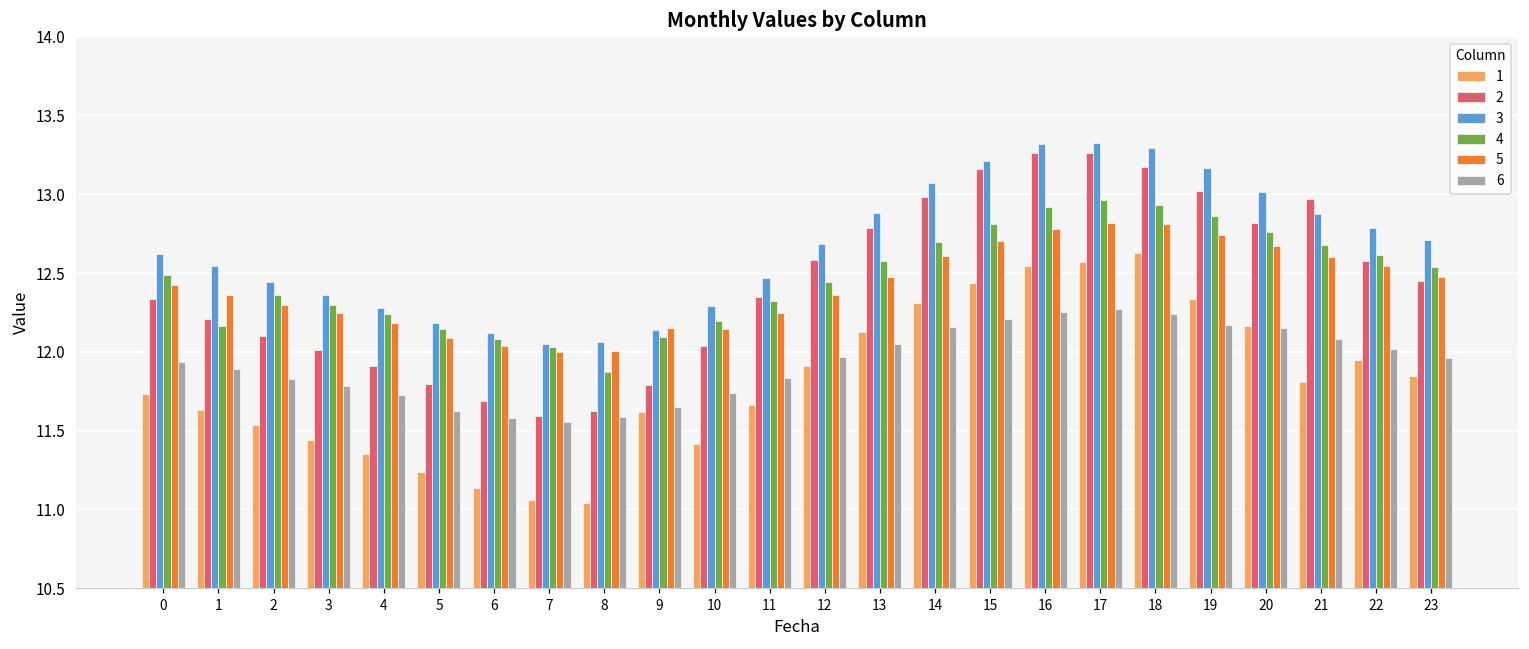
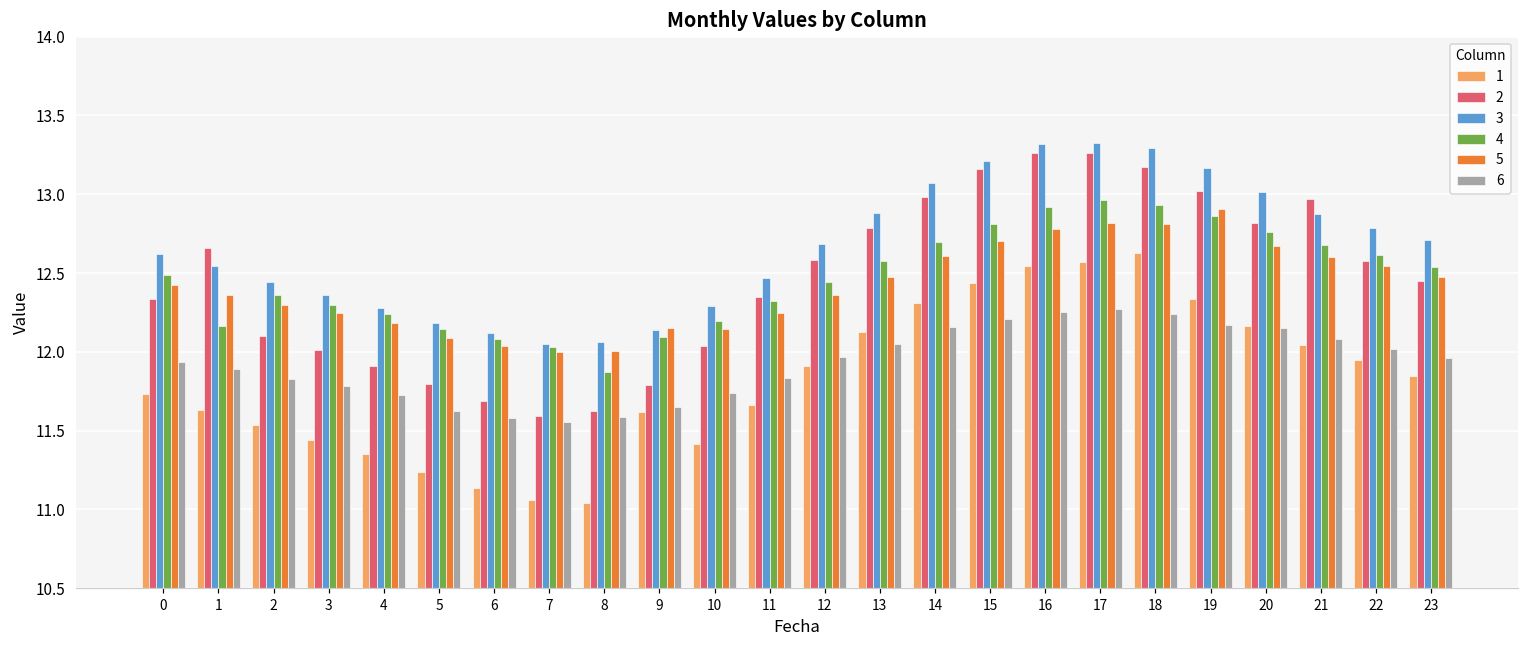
2, 1: 12.21 -> 12.66
5, 19: 12.74 -> 12.91
1, 21: 11.81 -> 12.05
